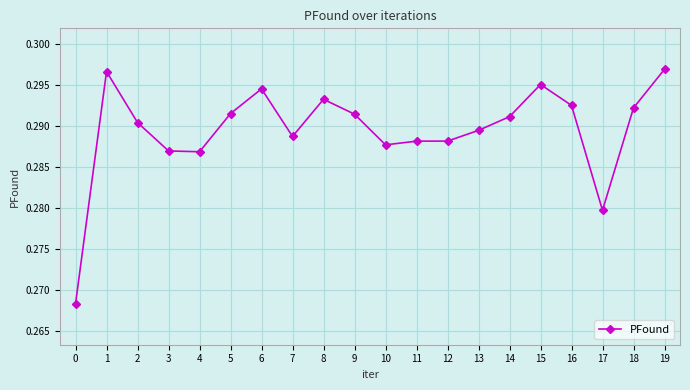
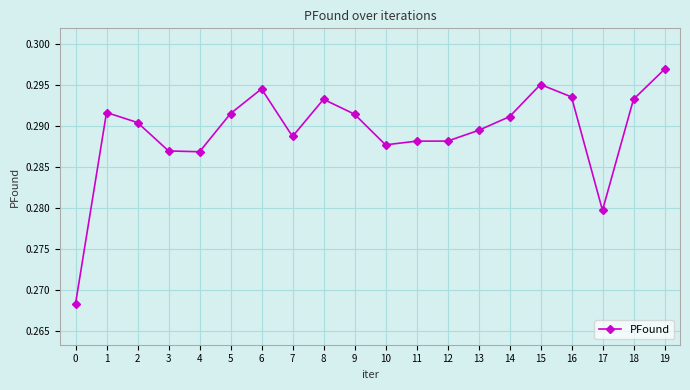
1: 0.297 -> 0.292
16: 0.293 -> 0.294
18: 0.292 -> 0.293
